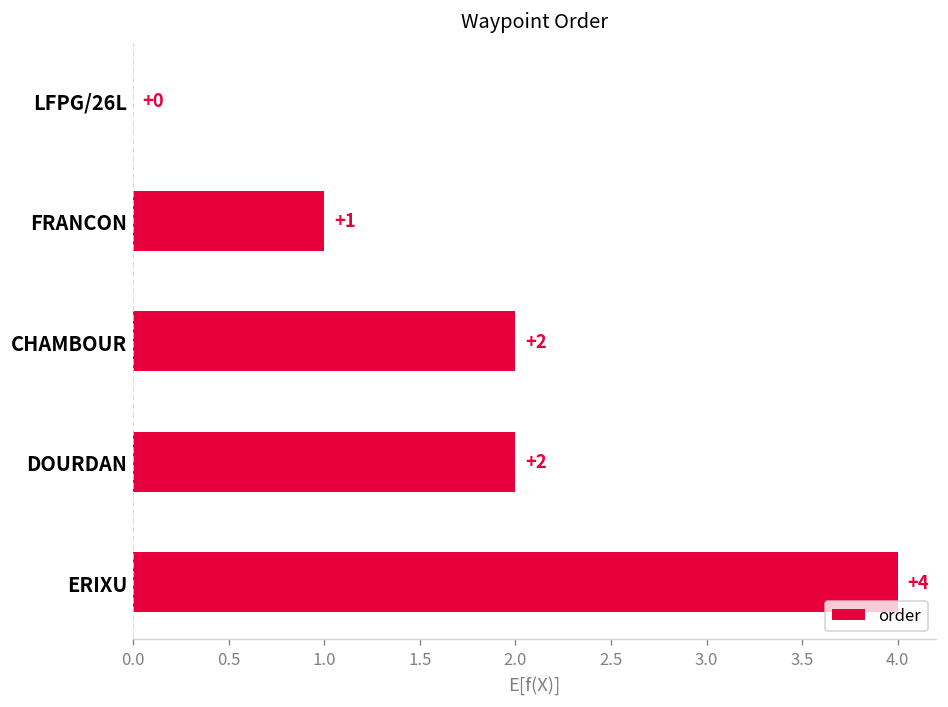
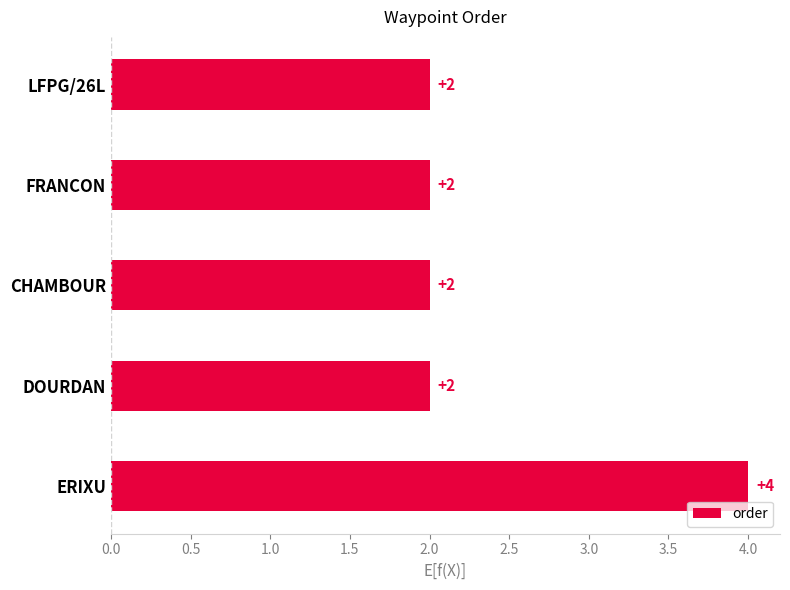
LFPG/26L: +0 -> +2
FRANCON: +1 -> +2
